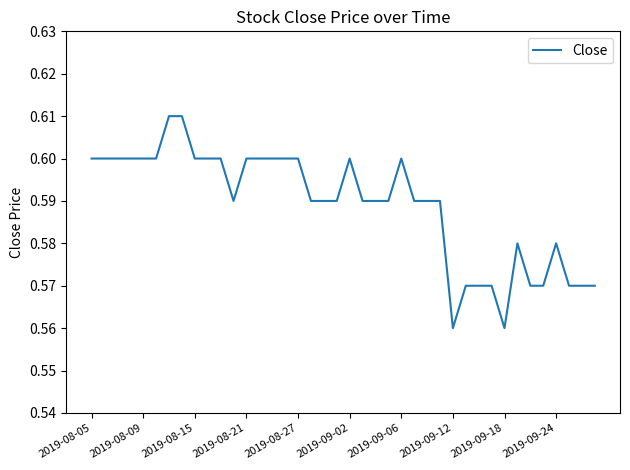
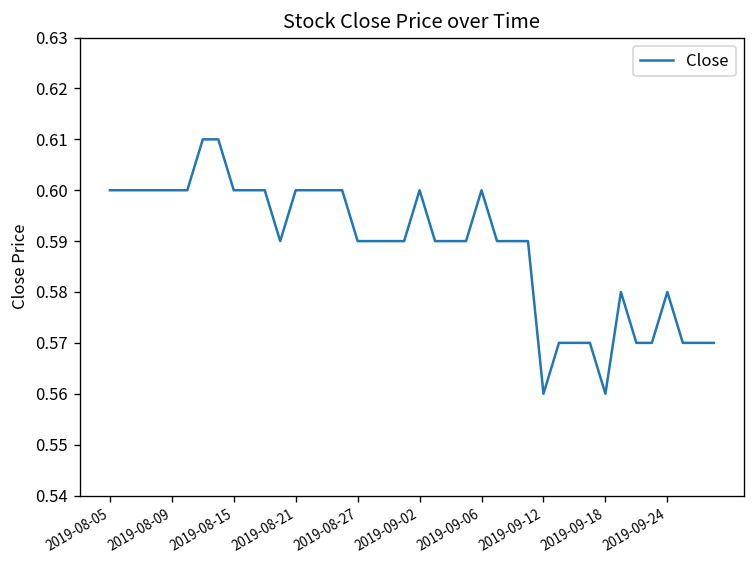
2019-08-27: 0.60 -> 0.59
